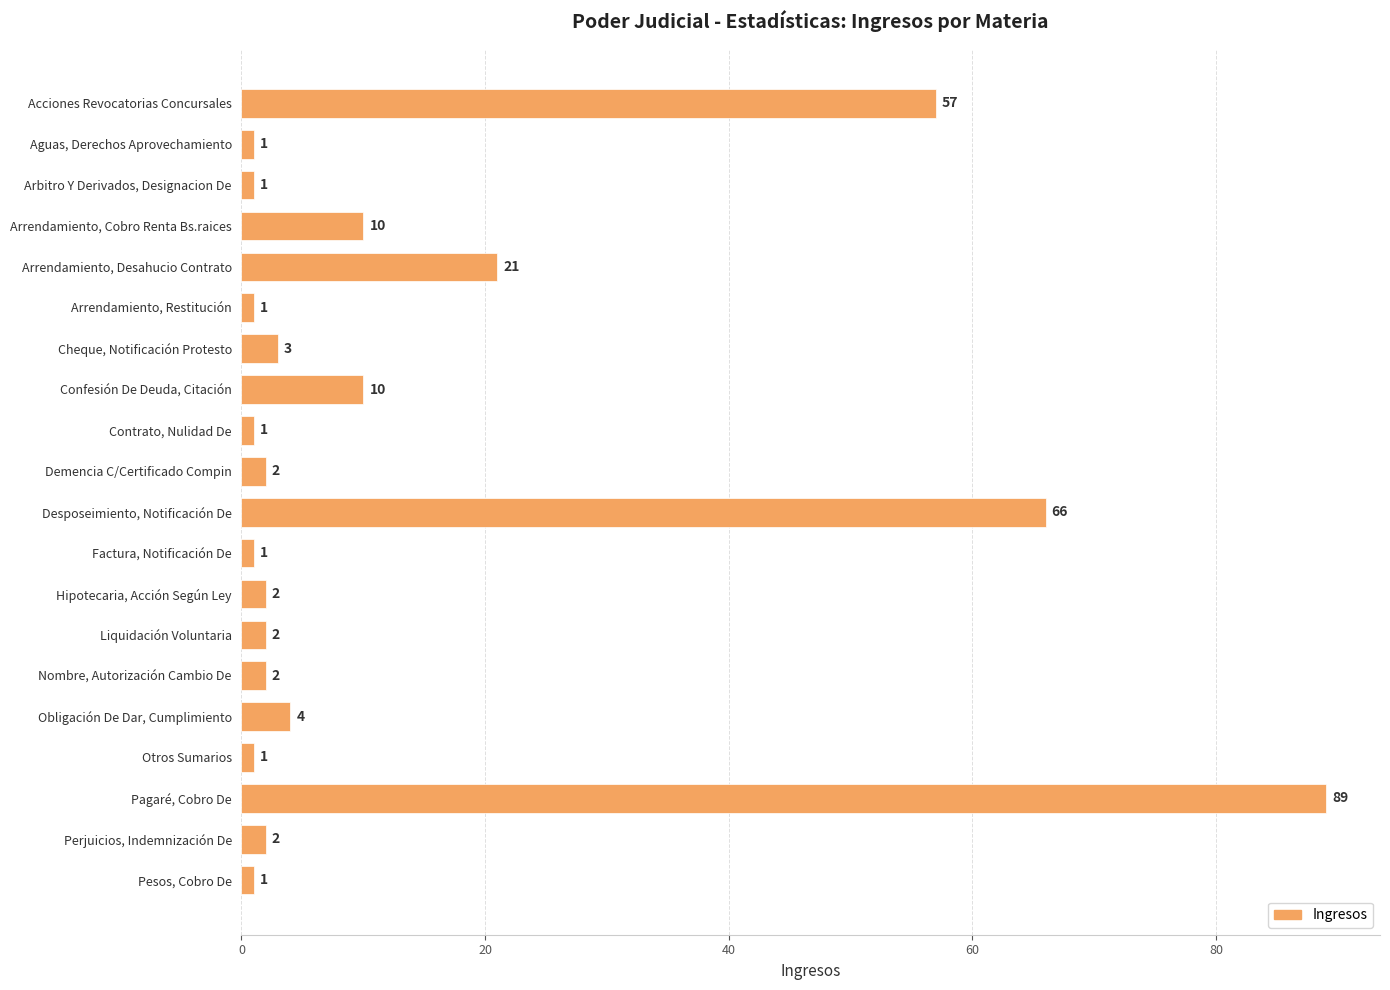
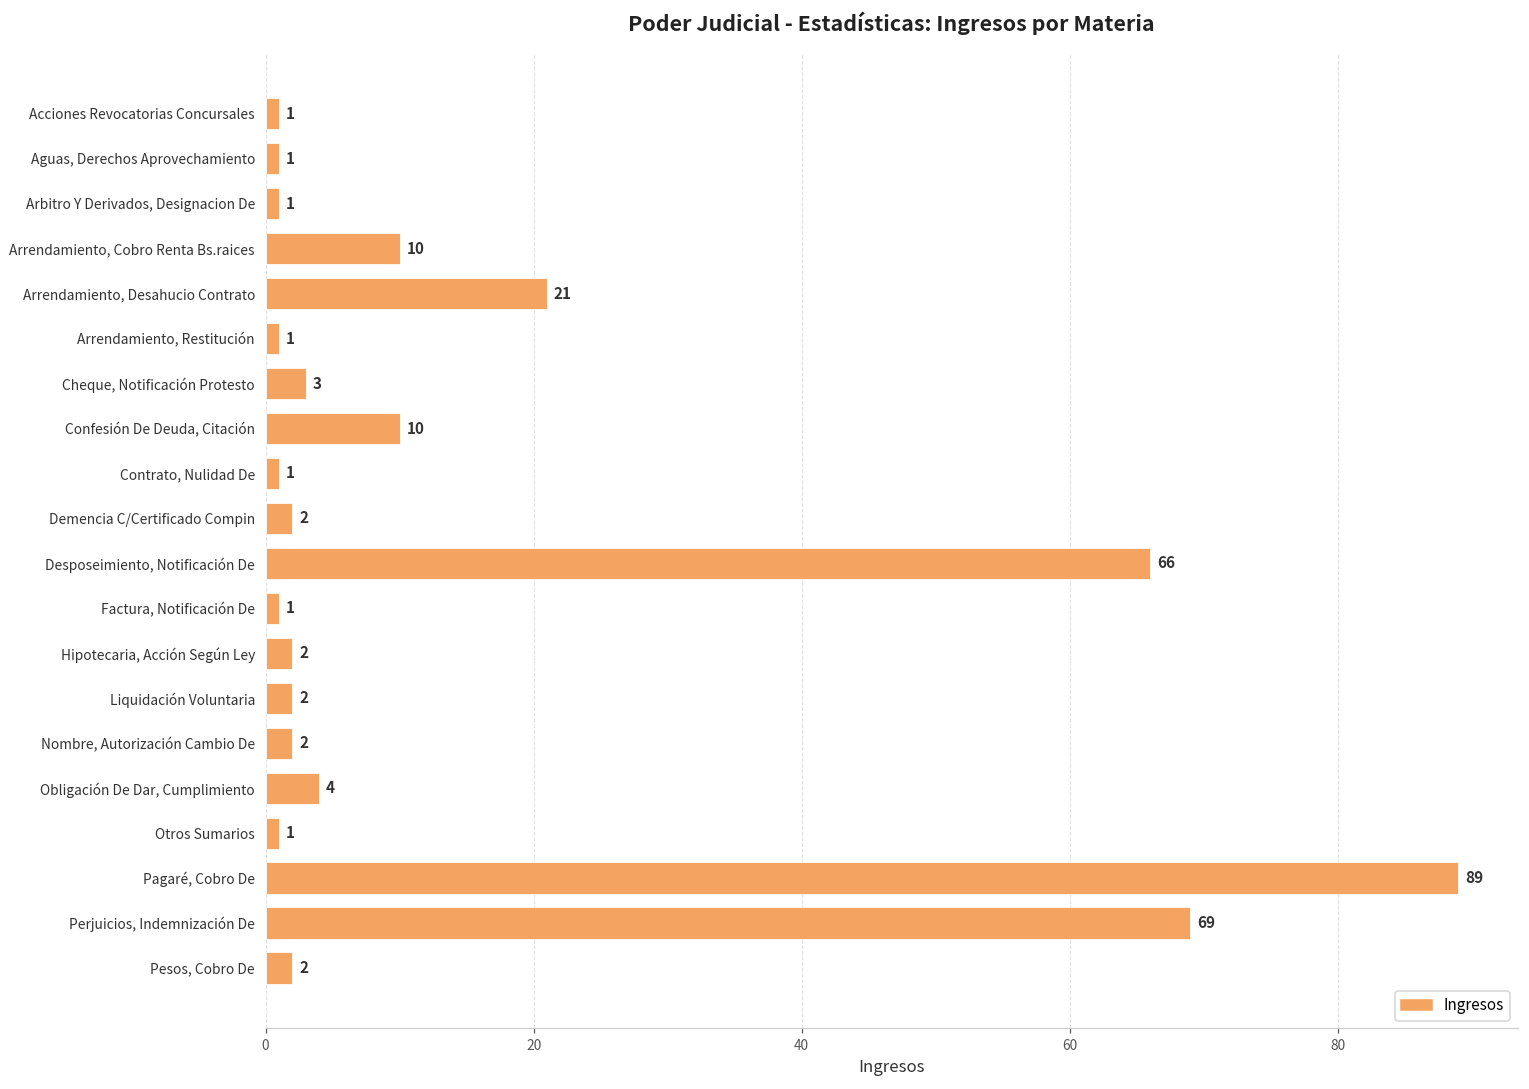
Acciones Revocatorias Concursales: 57 -> 1
Perjuicios, Indemnización De: 2 -> 69
Pesos, Cobro De: 1 -> 2
